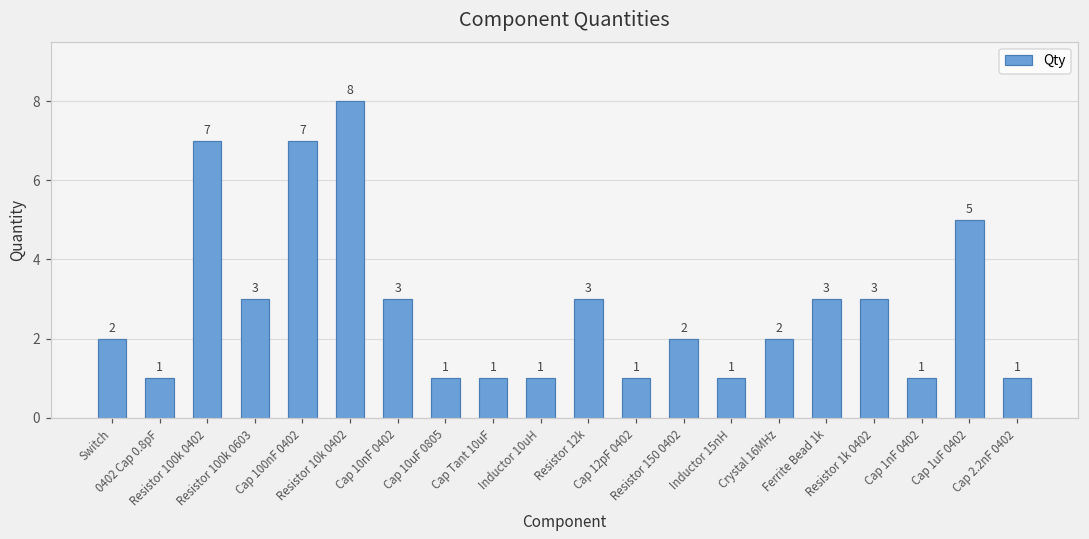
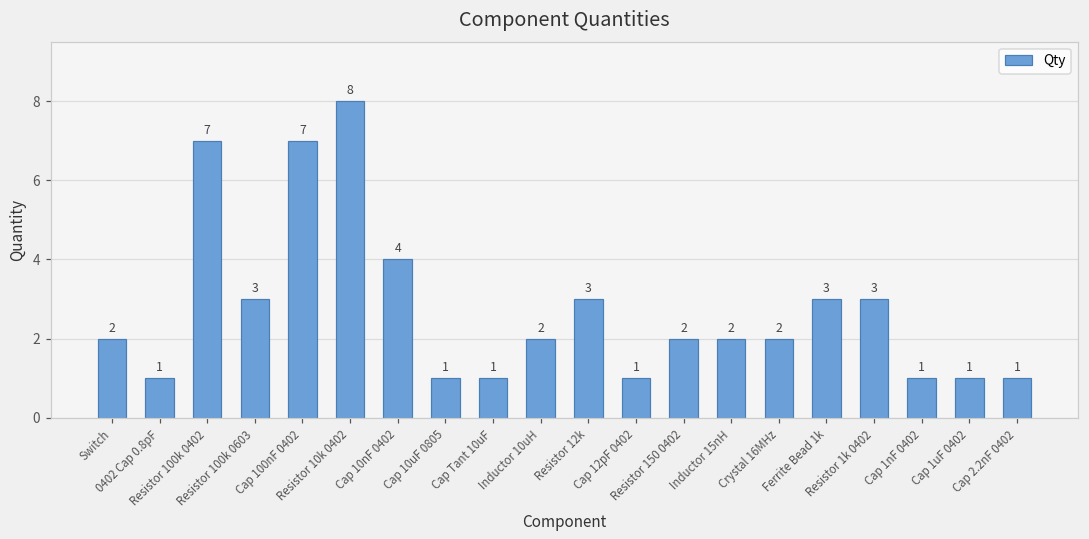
Cap 10nF 0402: 3 -> 4
Inductor 10uH: 1 -> 2
Inductor 15nH: 1 -> 2
Cap 1uF 0402: 5 -> 1
